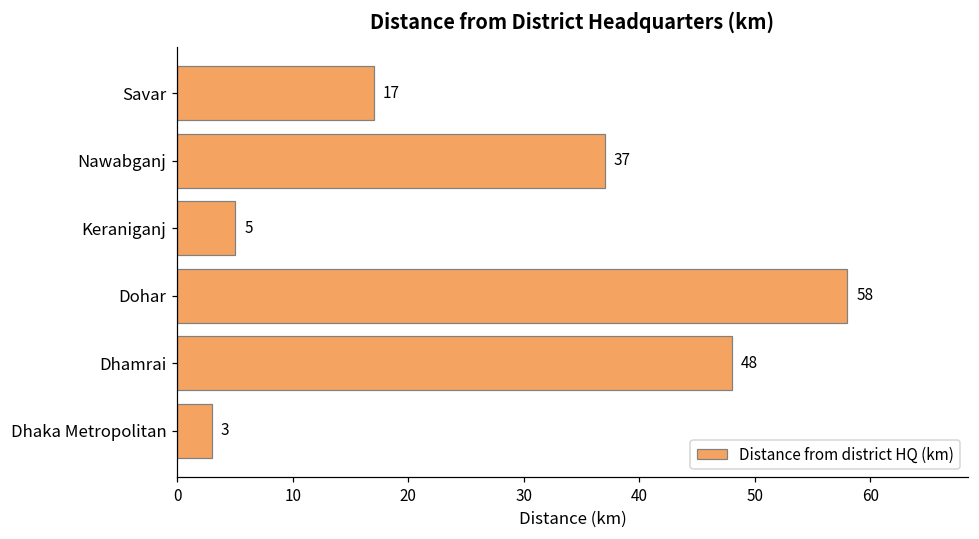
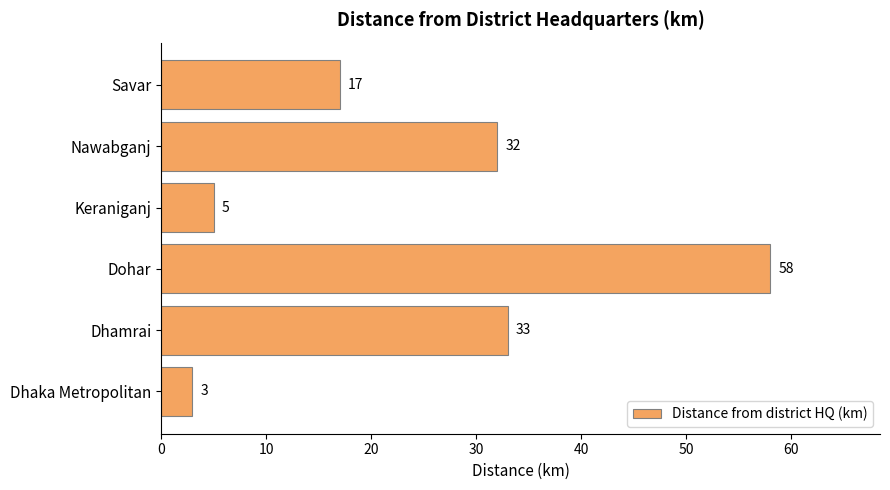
Nawabganj: 37 -> 32
Dhamrai: 48 -> 33
